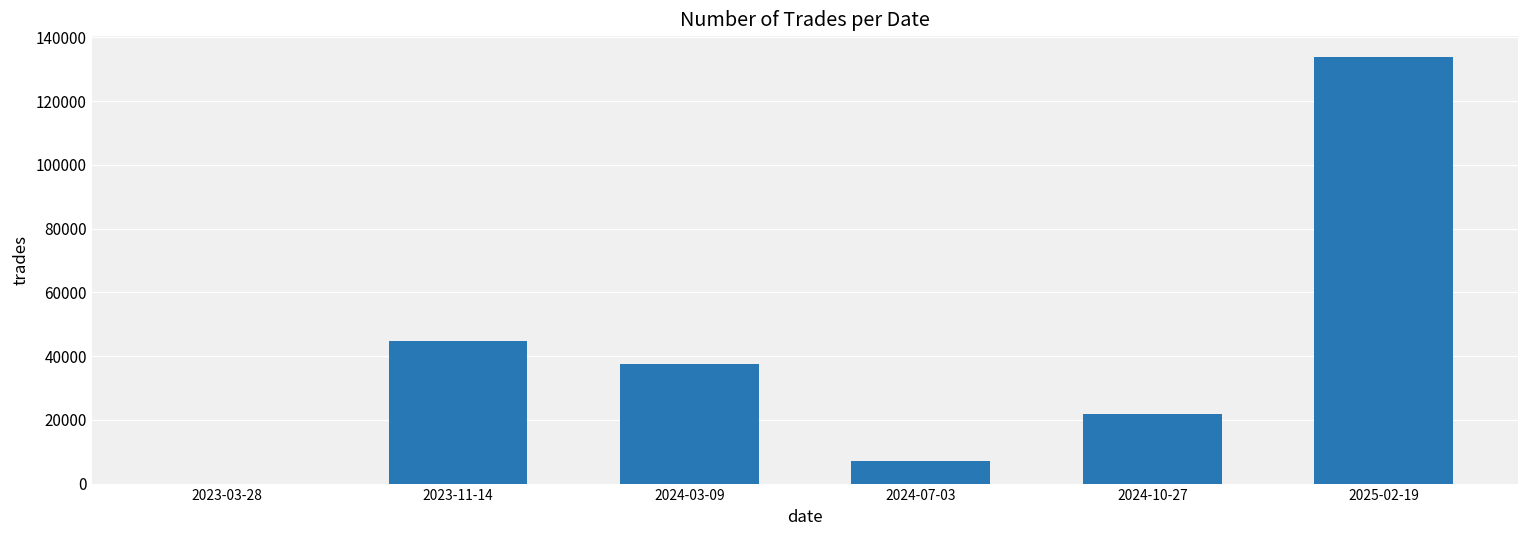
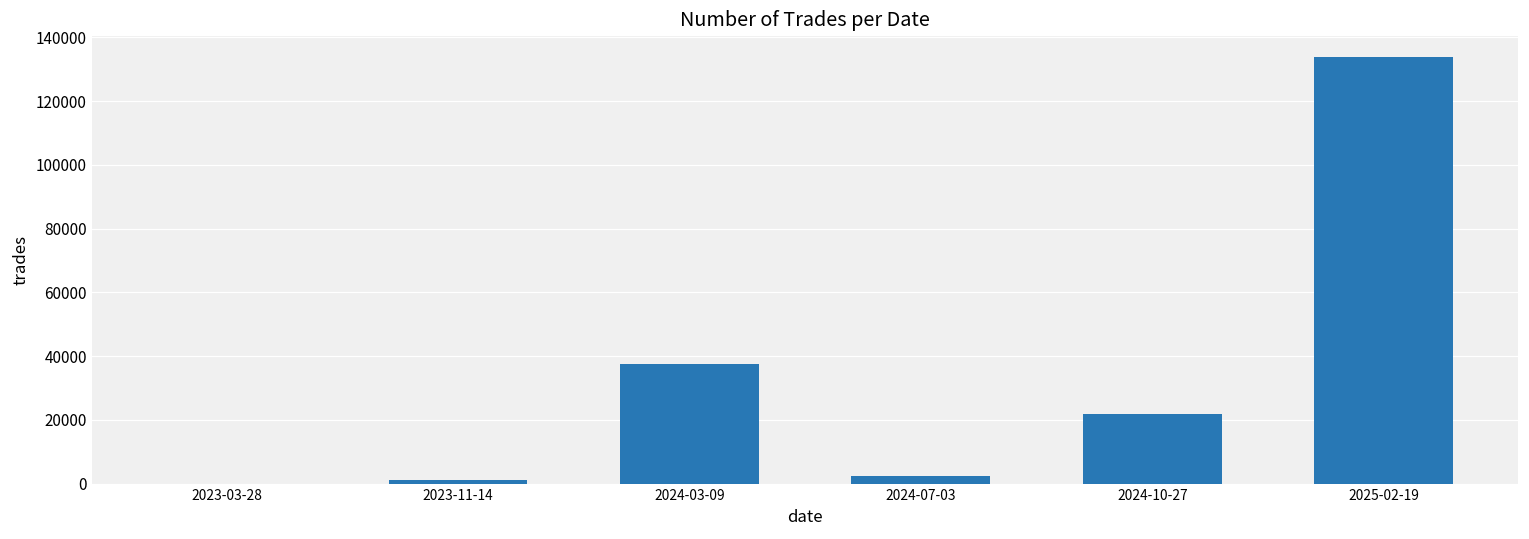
2023-11-14: 45000 -> 1000
2024-07-03: 7000 -> 2000
